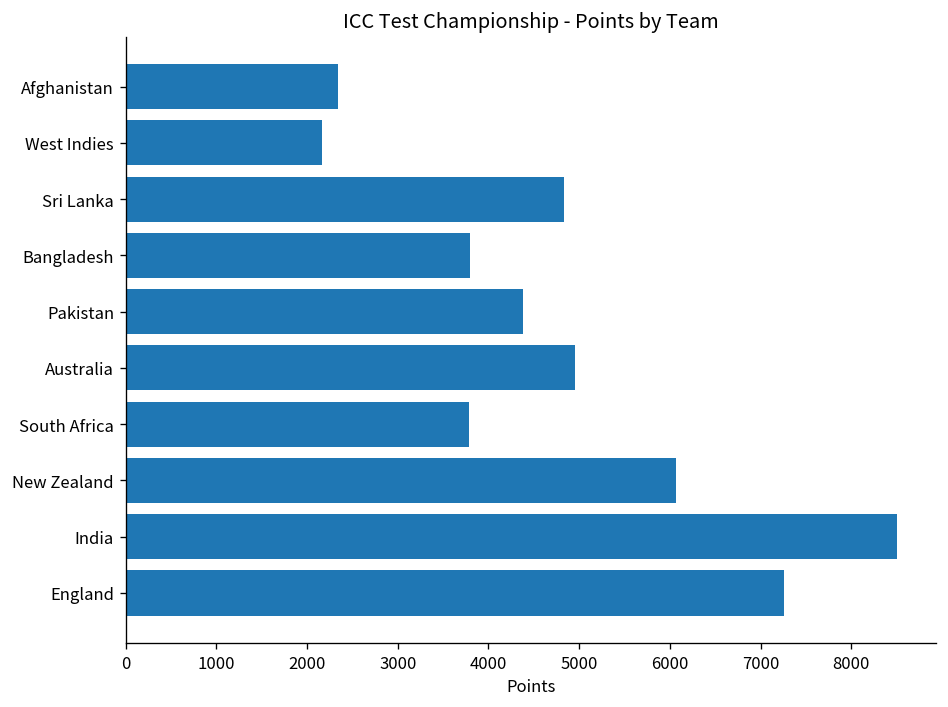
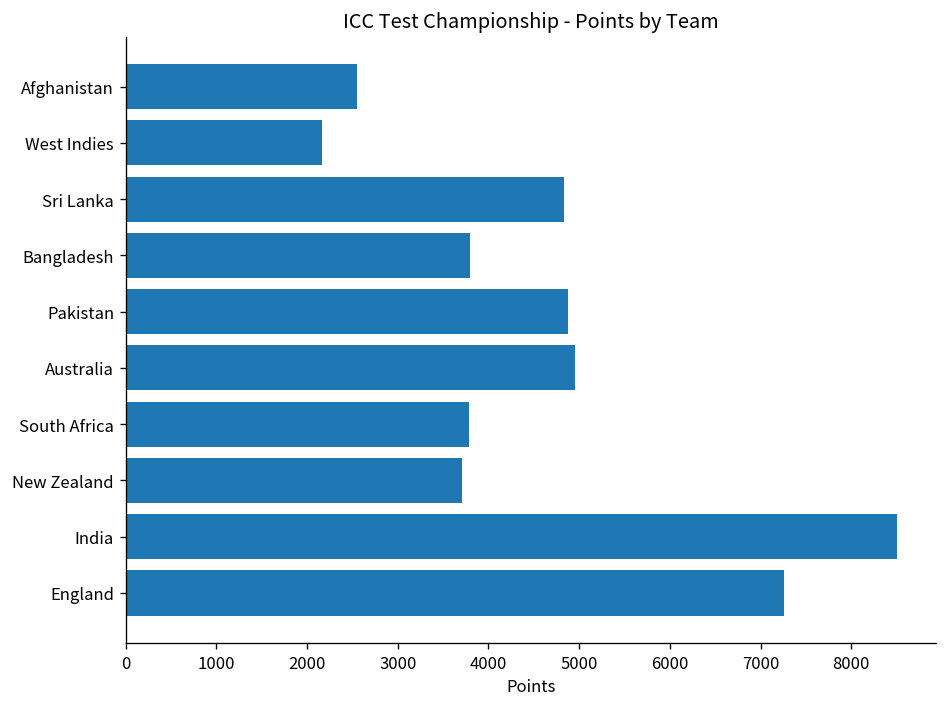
Afghanistan: 2300 -> 2600
Pakistan: 4400 -> 4900
New Zealand: 6100 -> 3700
